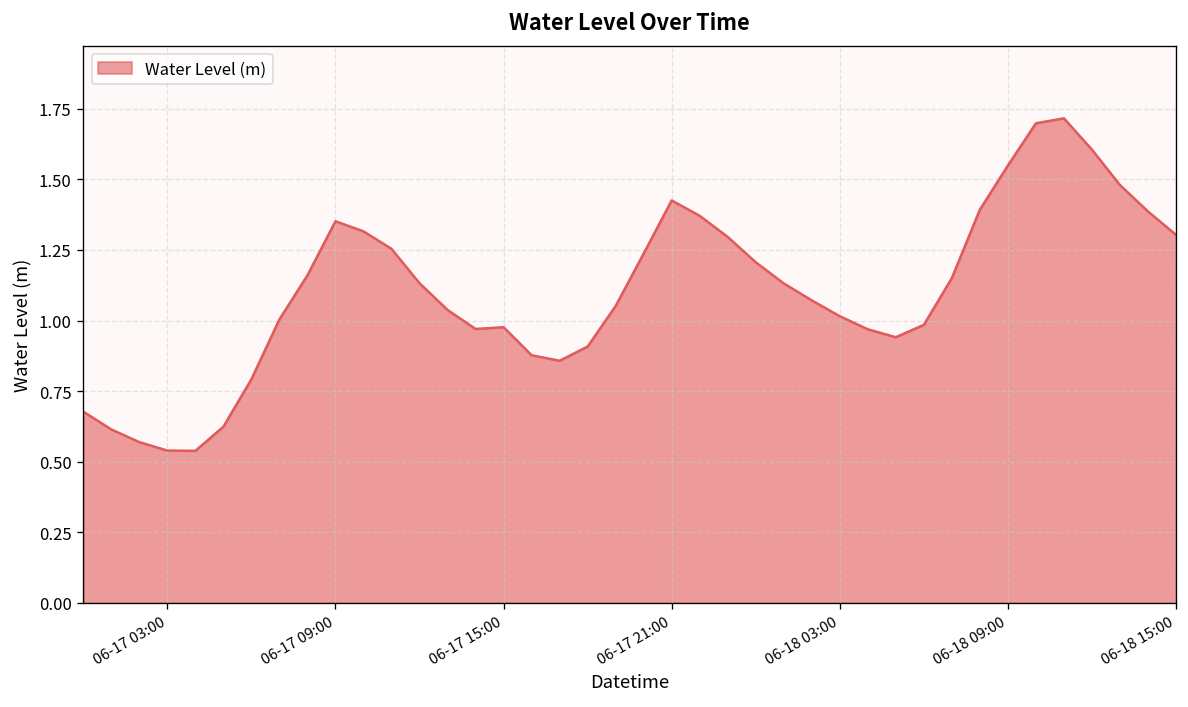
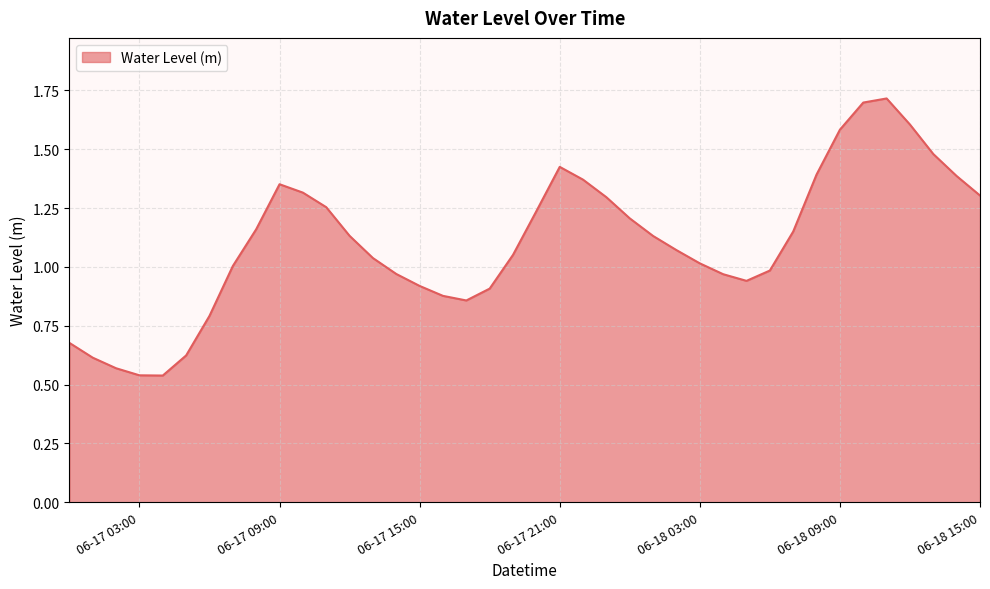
06-17 15:00: 0.98 -> 0.92
06-18 09:00: 1.55 -> 1.58
